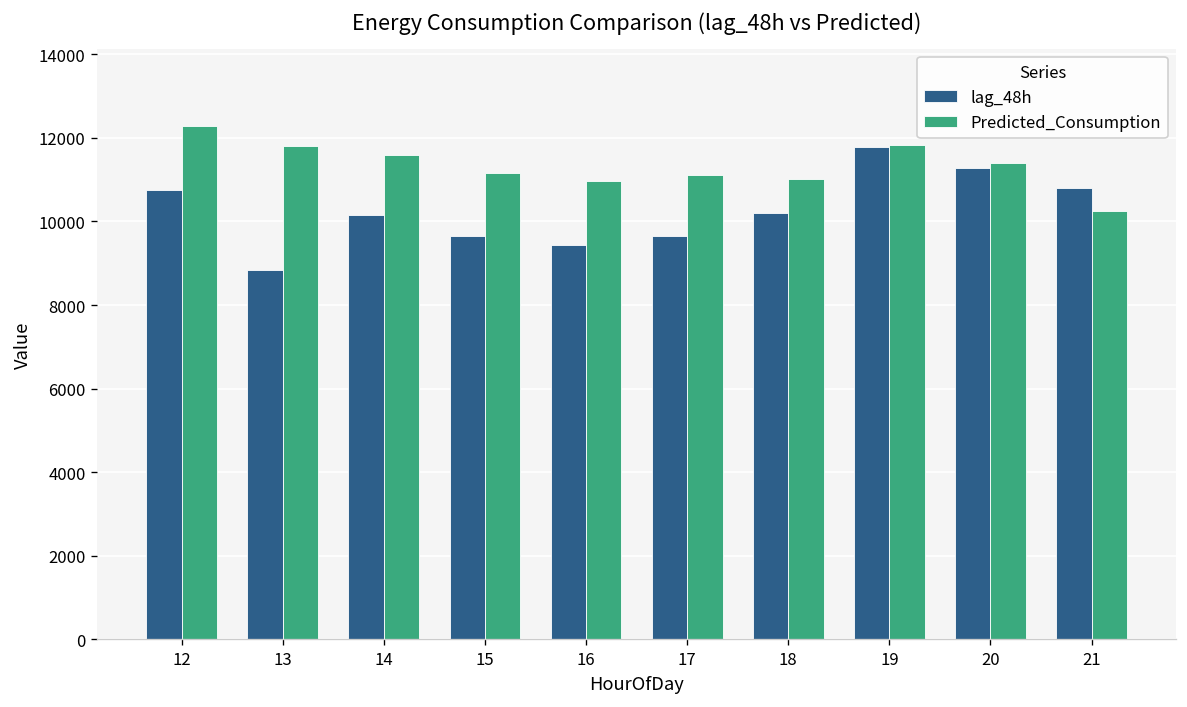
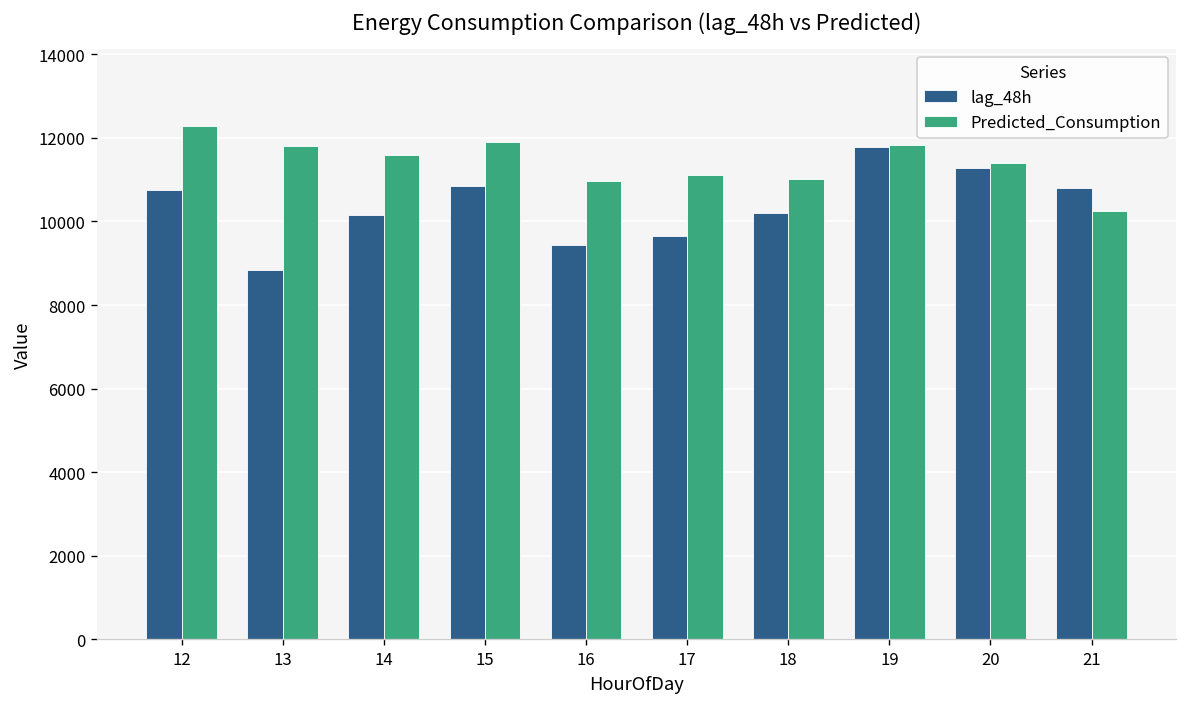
lag_48h, 15: 9600 -> 10900
Predicted_Consumption, 15: 11200 -> 11900
